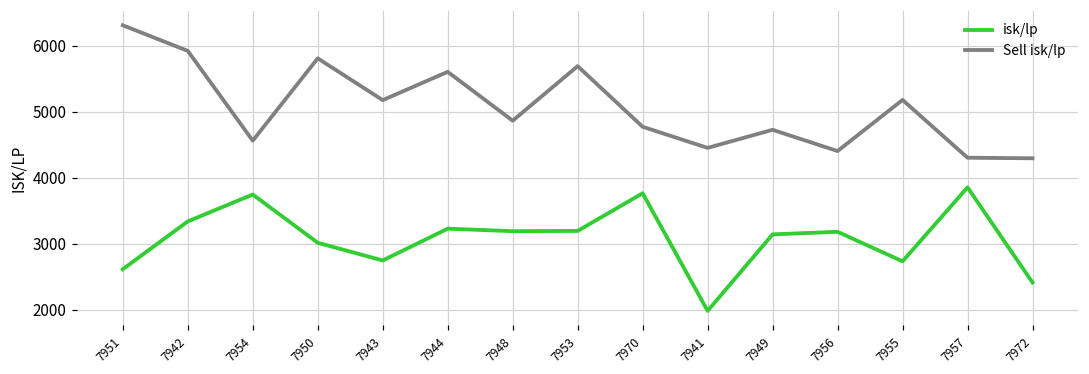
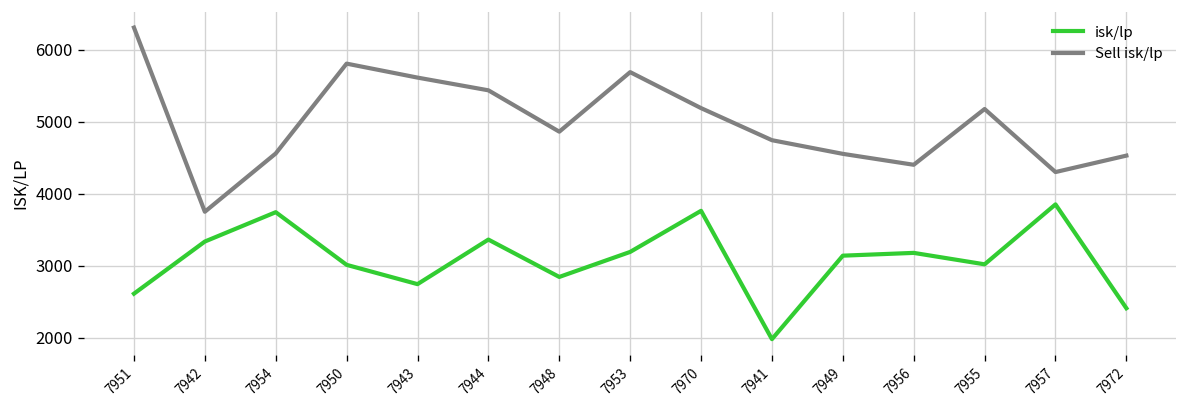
Sell isk/lp, 7942: 5900 -> 3800
Sell isk/lp, 7943: 5200 -> 5600
isk/lp, 7944: 3200 -> 3400
Sell isk/lp, 7944: 5600 -> 5400
isk/lp, 7948: 3200 -> 2800
Sell isk/lp, 7970: 4800 -> 5200
Sell isk/lp, 7941: 4500 -> 4700
Sell isk/lp, 7949: 4700 -> 4600
isk/lp, 7955: 2700 -> 3000
Sell isk/lp, 7972: 4300 -> 4500
